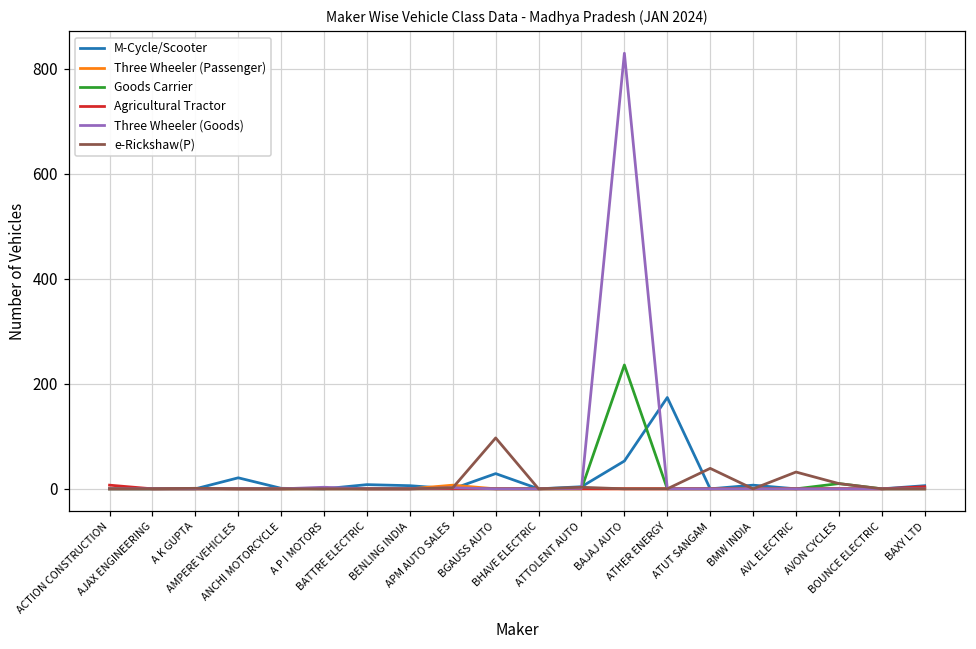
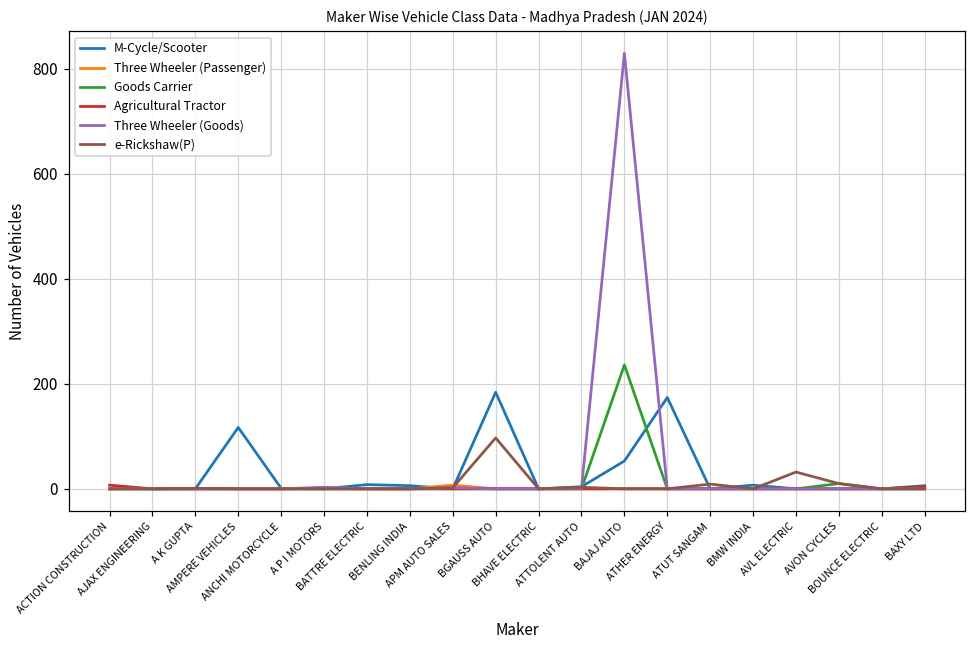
M-Cycle/Scooter, AMPERE VEHICLES: 20 -> 120
M-Cycle/Scooter, BGAUSS AUTO: 30 -> 180
e-Rickshaw(P), ATUT SANGAM: 40 -> 10
